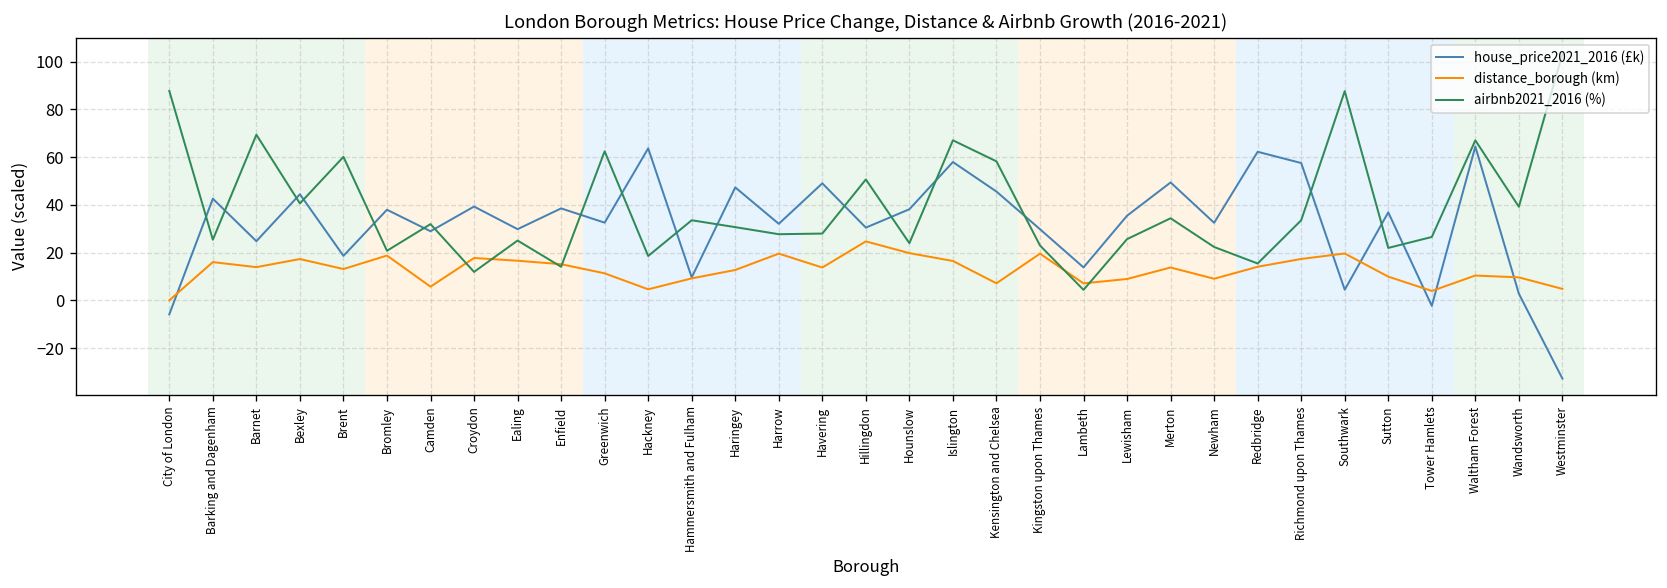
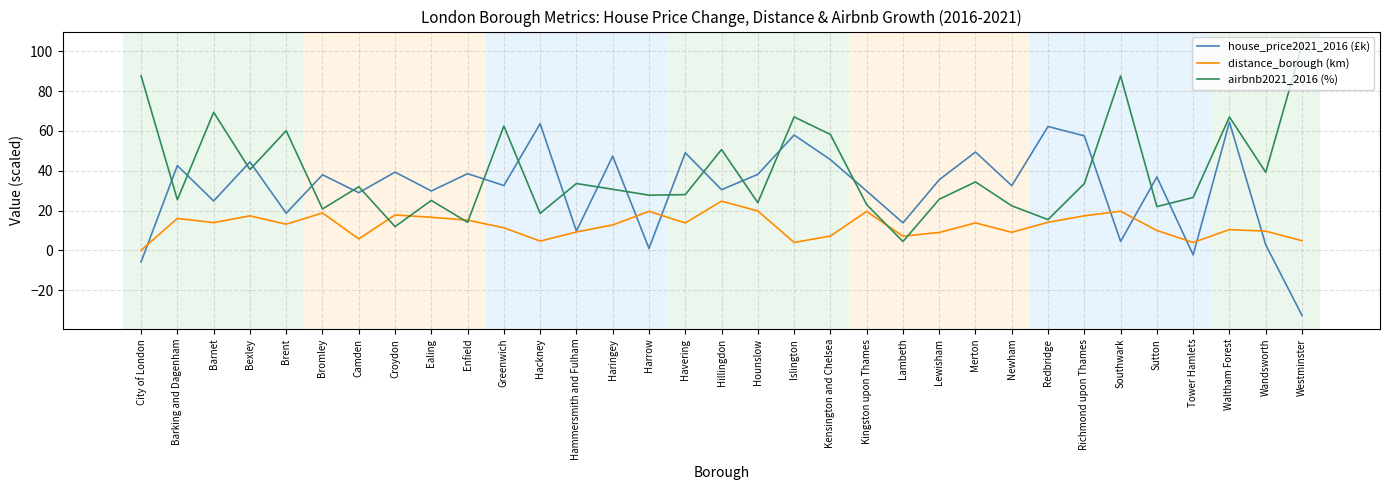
house_price2021_2016 (£k), Harrow: 32 -> 1
distance_borough (km), Islington: 16 -> 4
